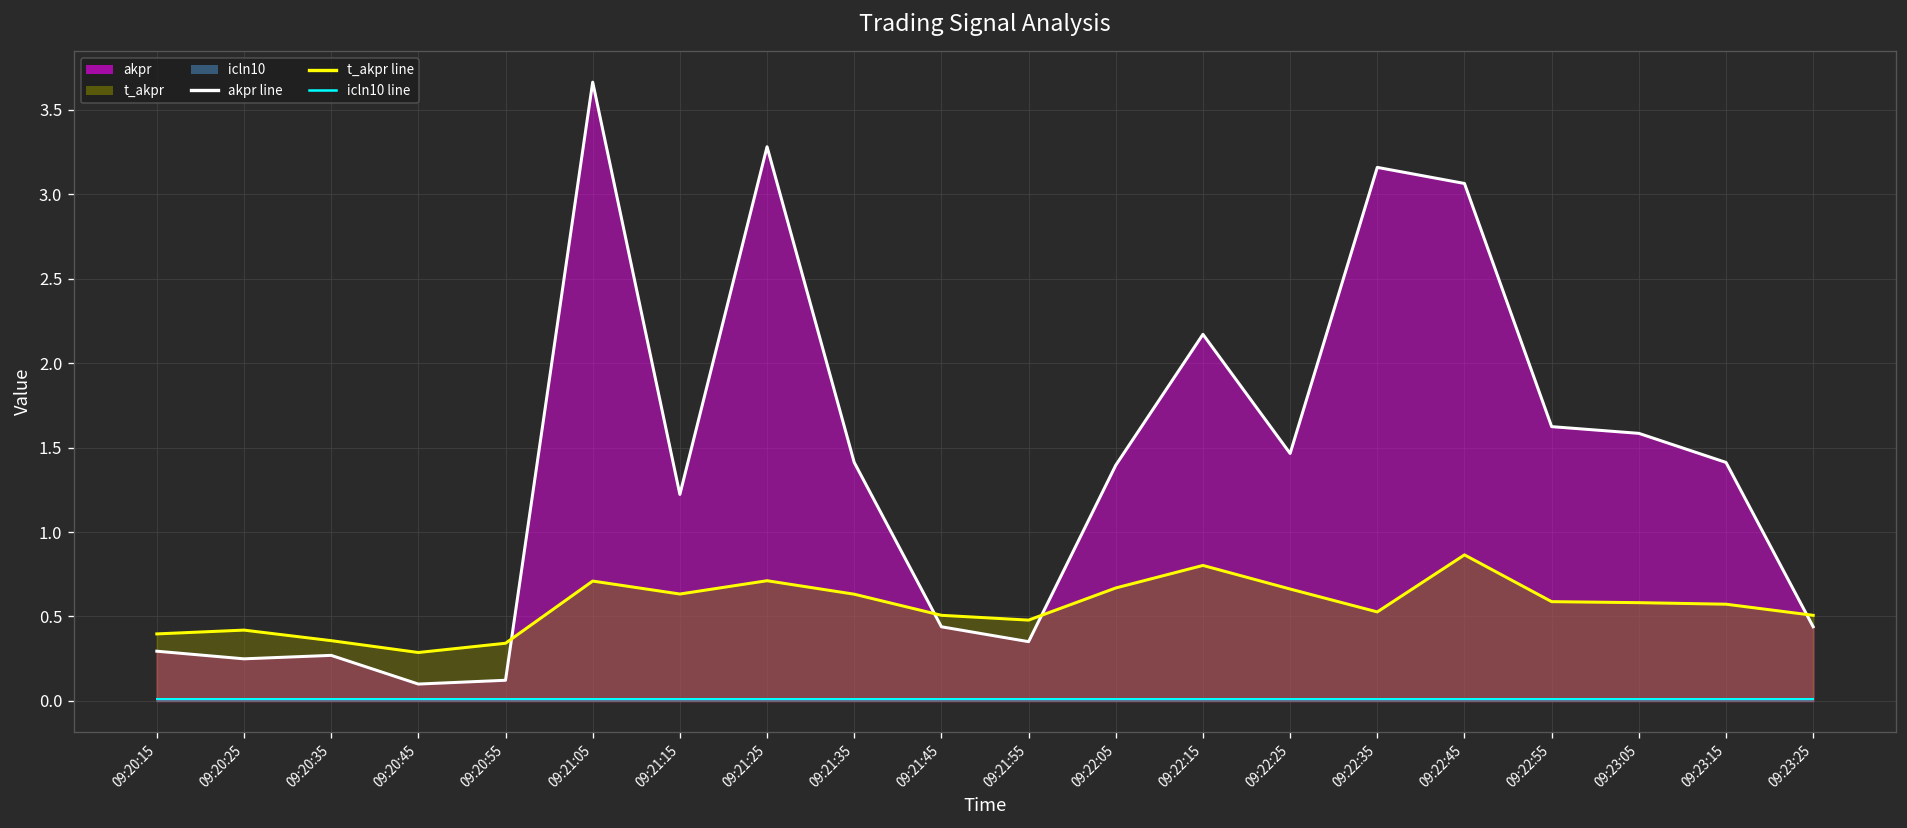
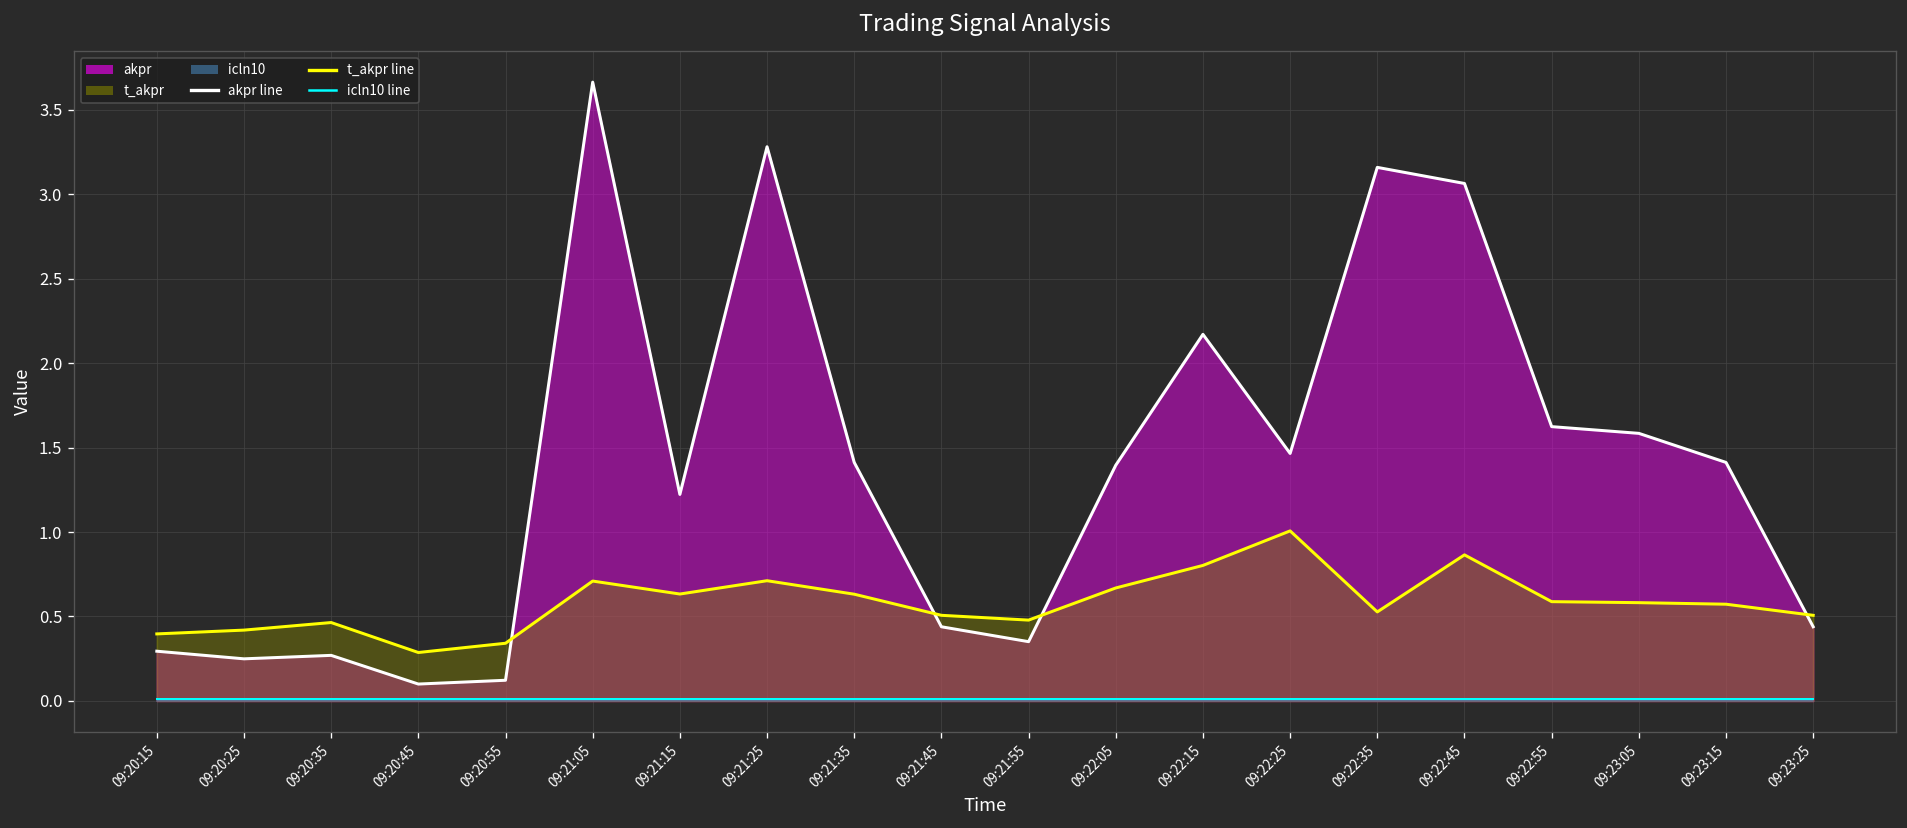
t_akpr, 09:20:35: 0.36 -> 0.46
t_akpr, 09:22:25: 0.66 -> 1.01
